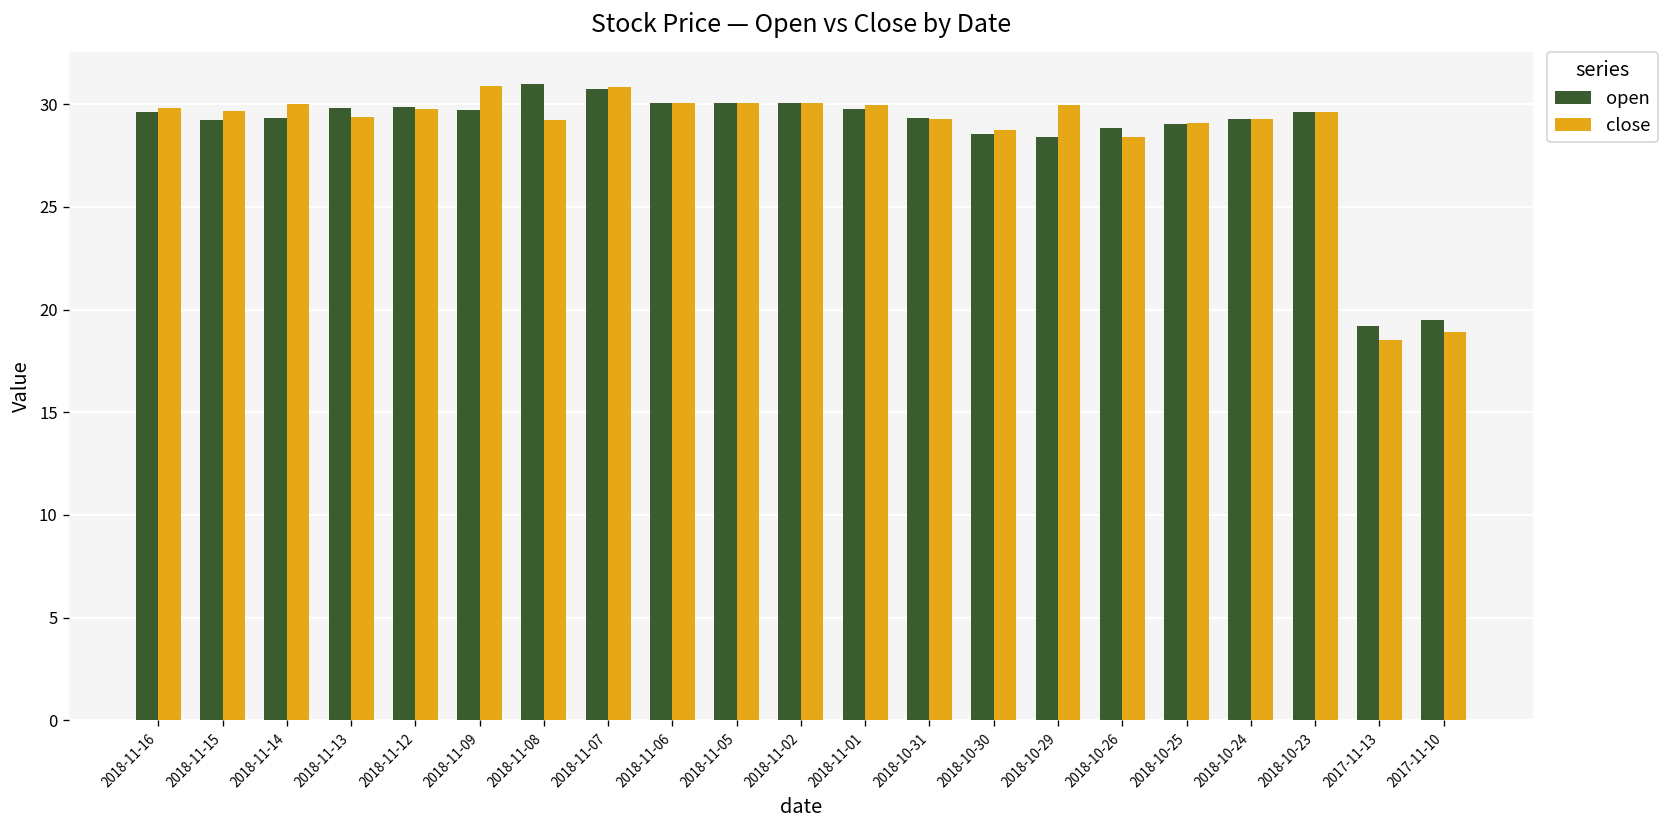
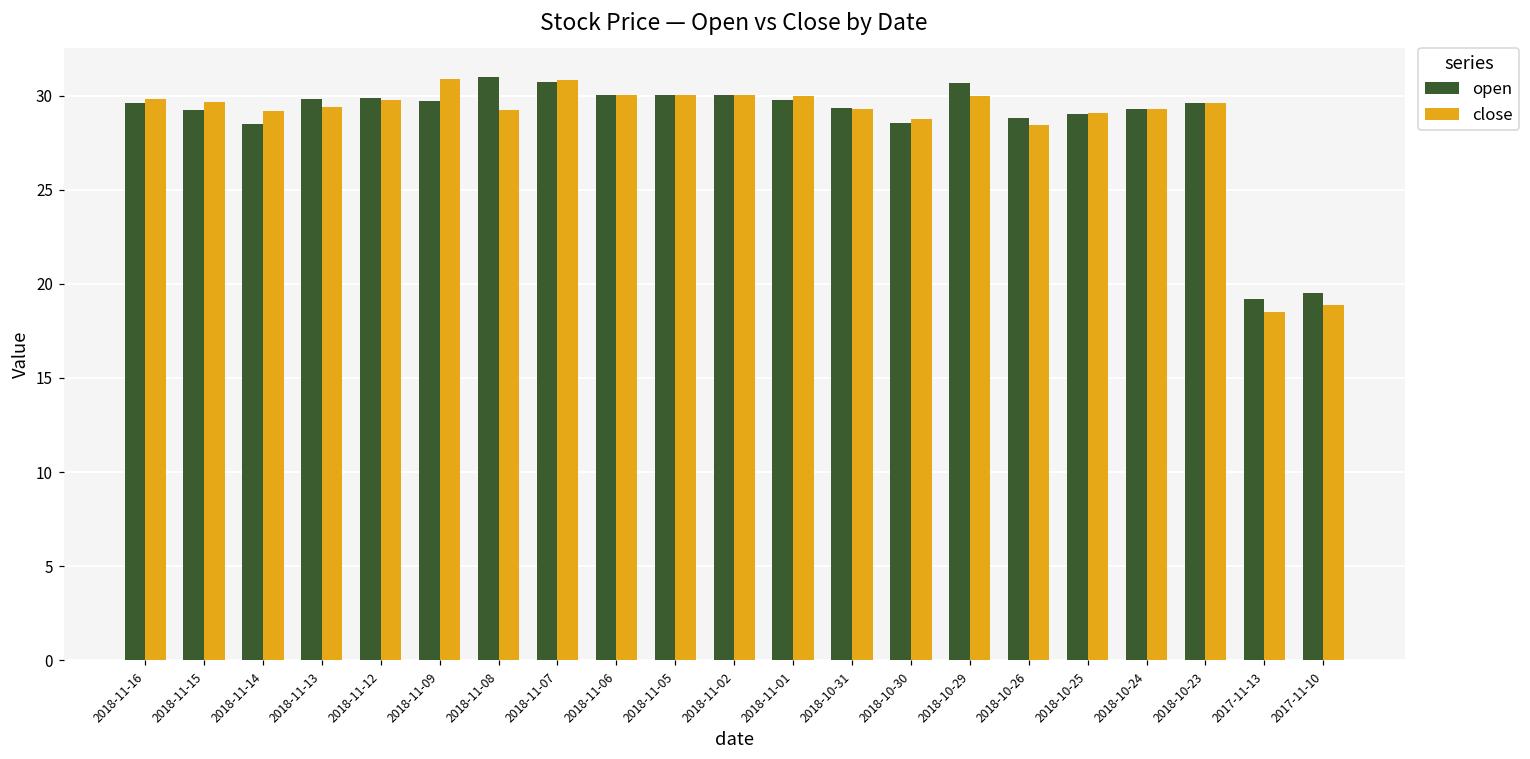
open, 2018-11-14: 29.3 -> 28.5
close, 2018-11-14: 30.0 -> 29.2
open, 2018-10-29: 28.4 -> 30.7
